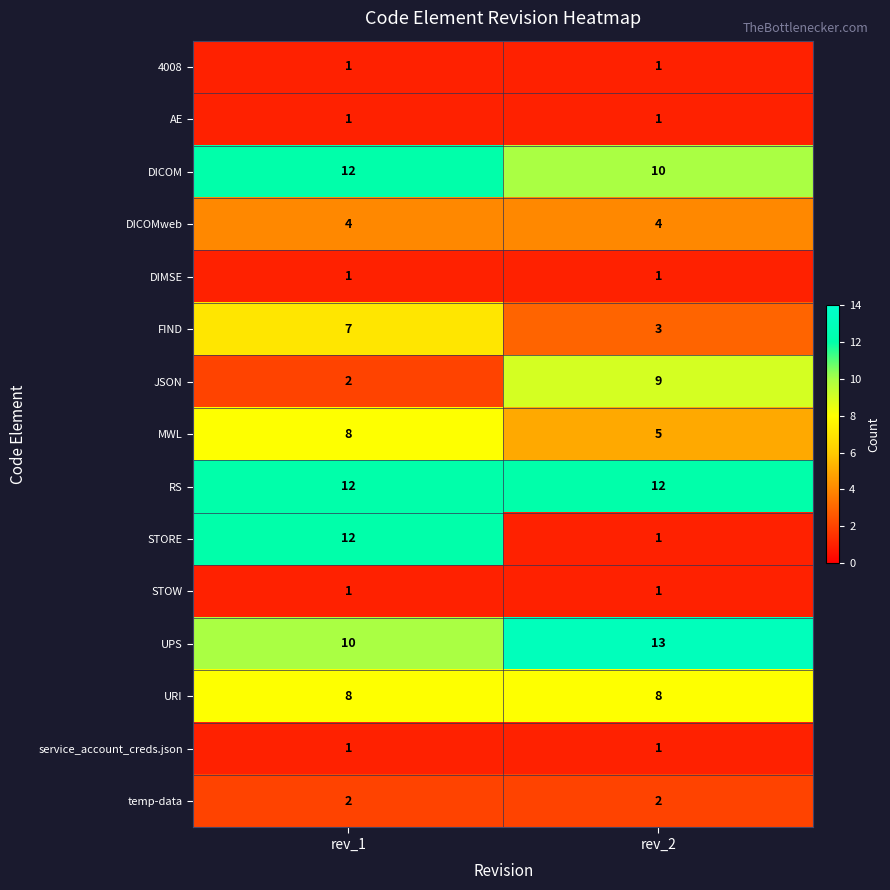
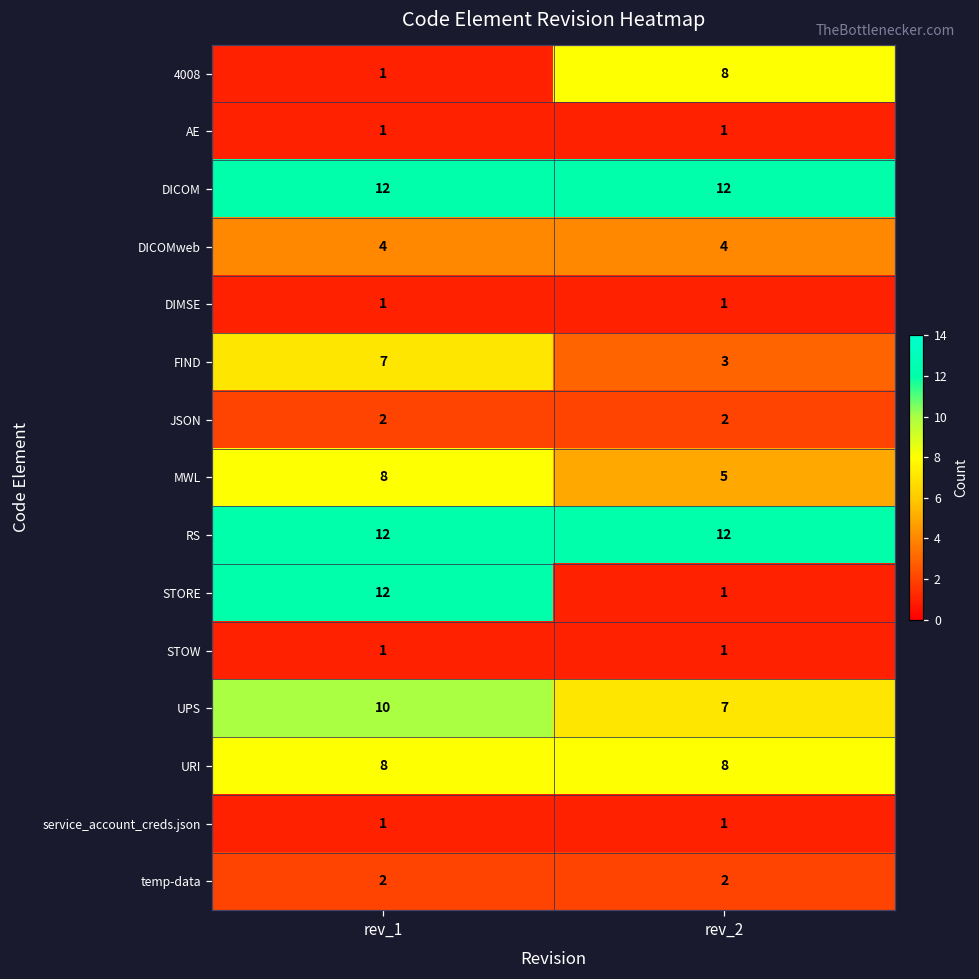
4008, rev_2: 1 -> 8
DICOM, rev_2: 10 -> 12
JSON, rev_2: 9 -> 2
UPS, rev_2: 13 -> 7
